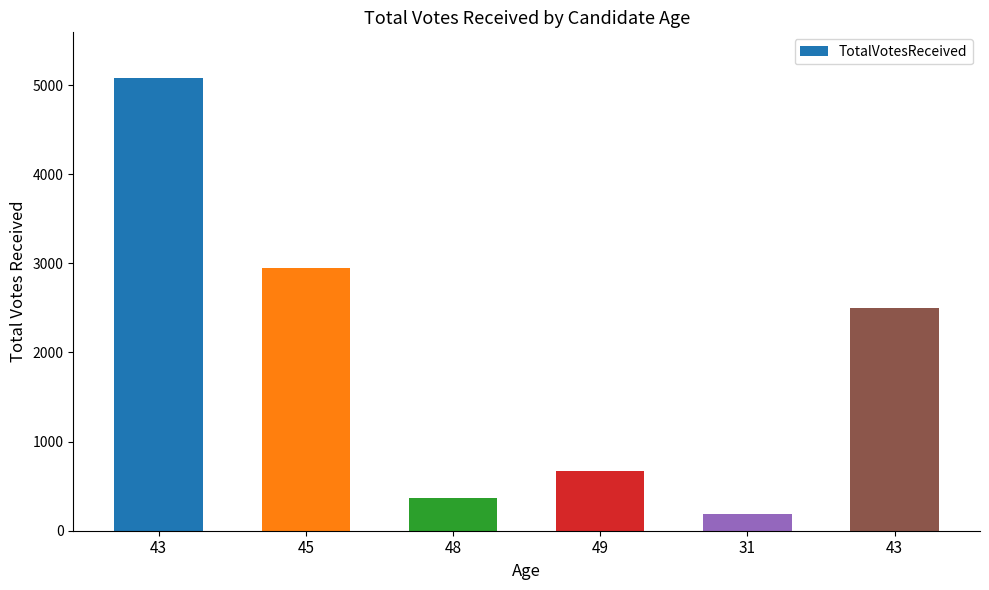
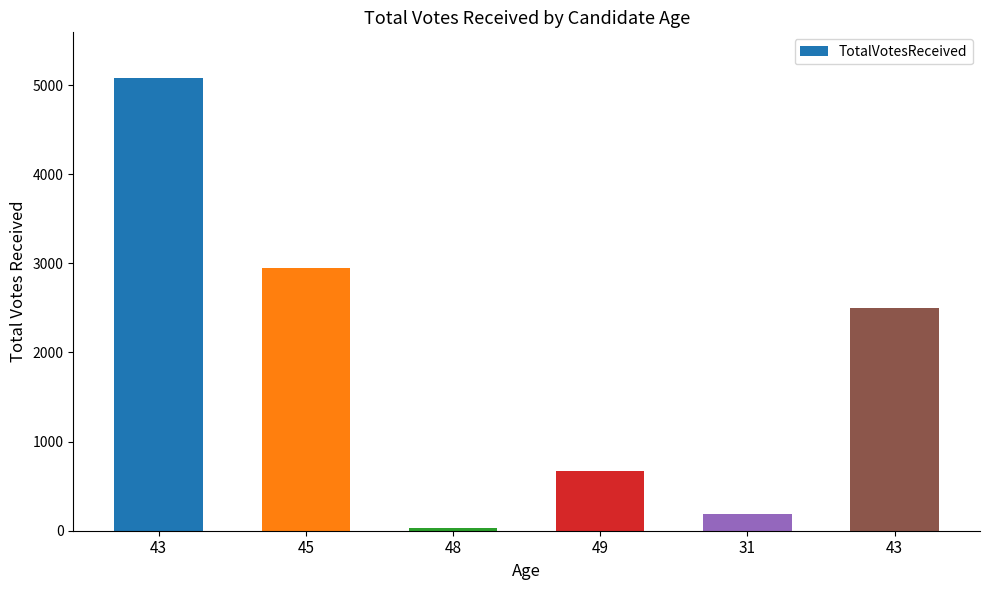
48: 400 -> 0
